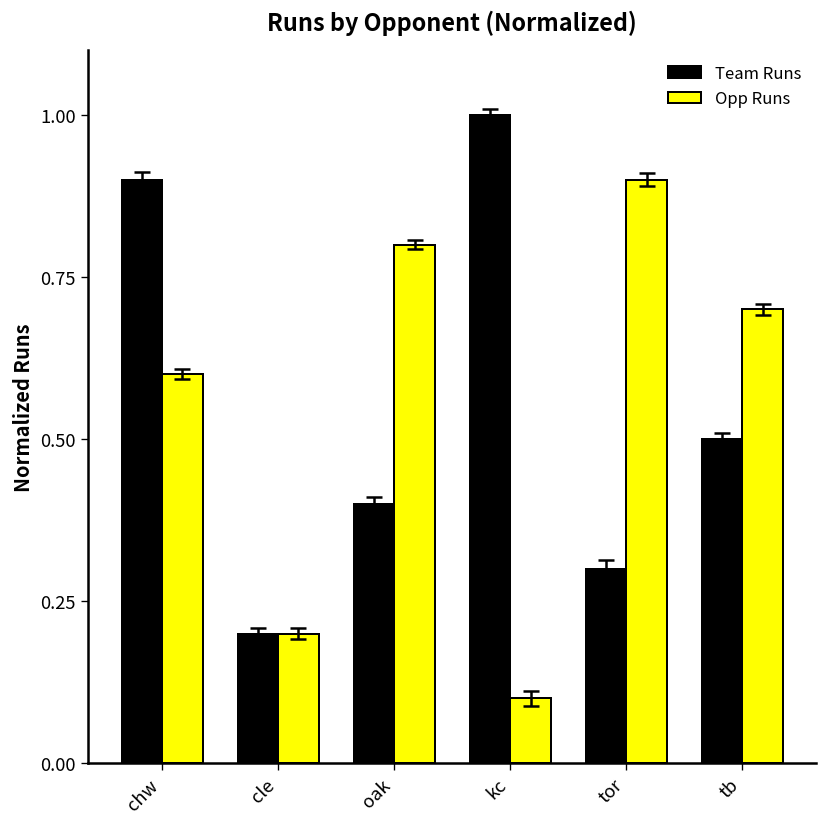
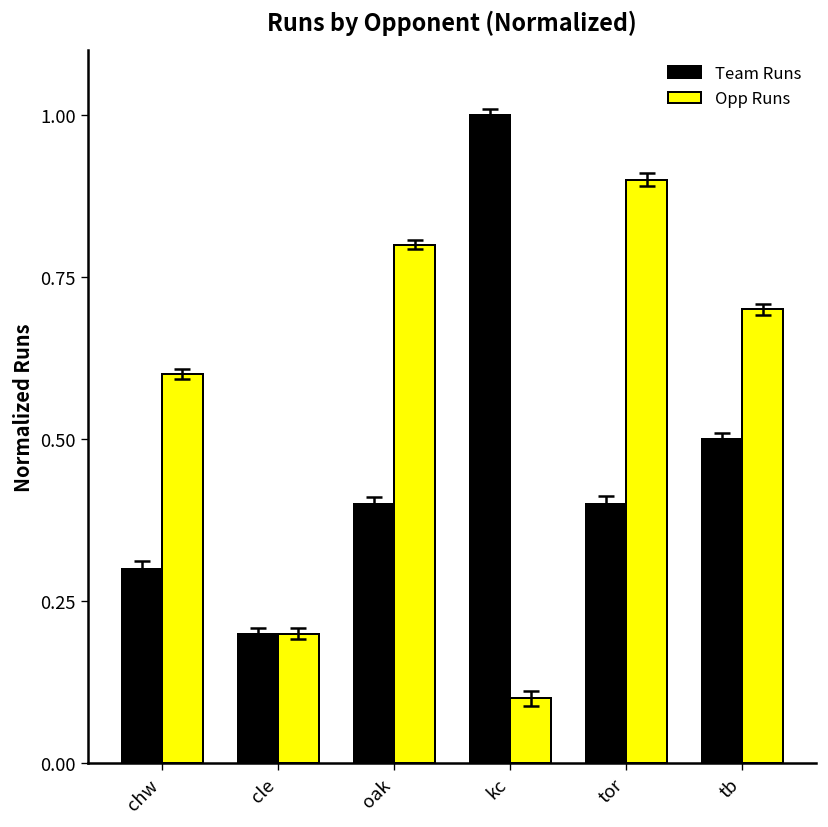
Team Runs, chw: 0.90 -> 0.30
Team Runs, tor: 0.30 -> 0.40
